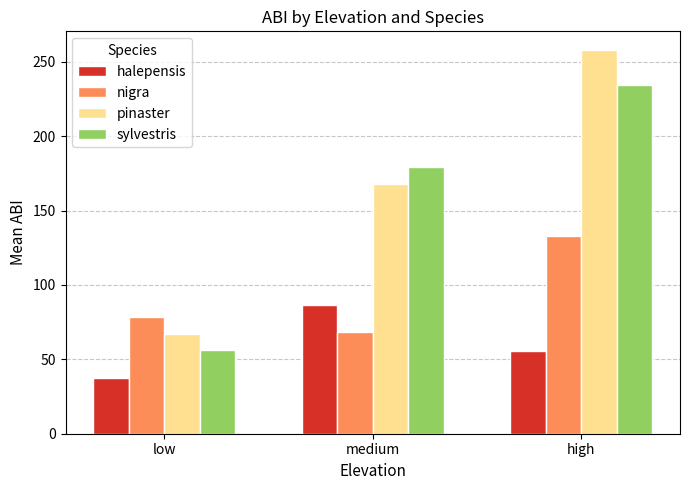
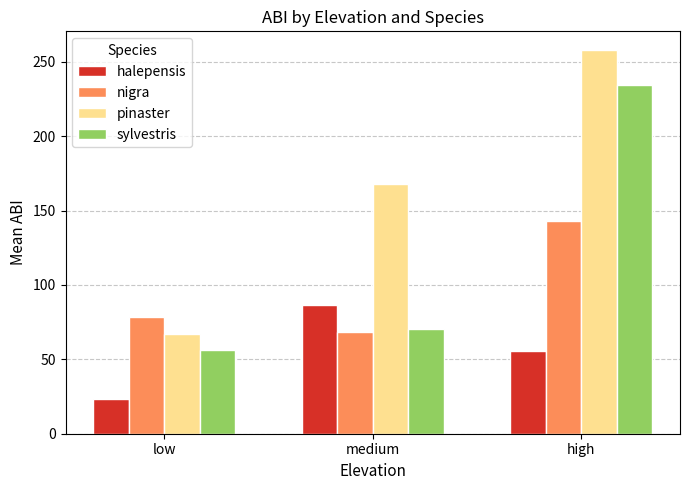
halepensis, low: 38 -> 23
sylvestris, medium: 180 -> 70
nigra, high: 133 -> 143
